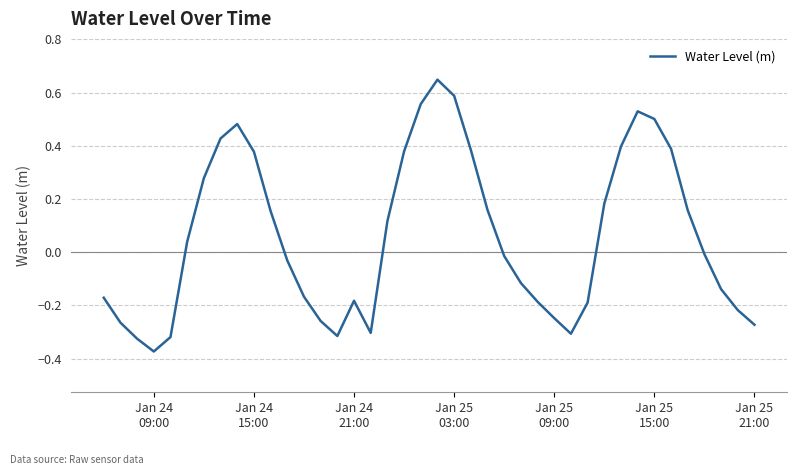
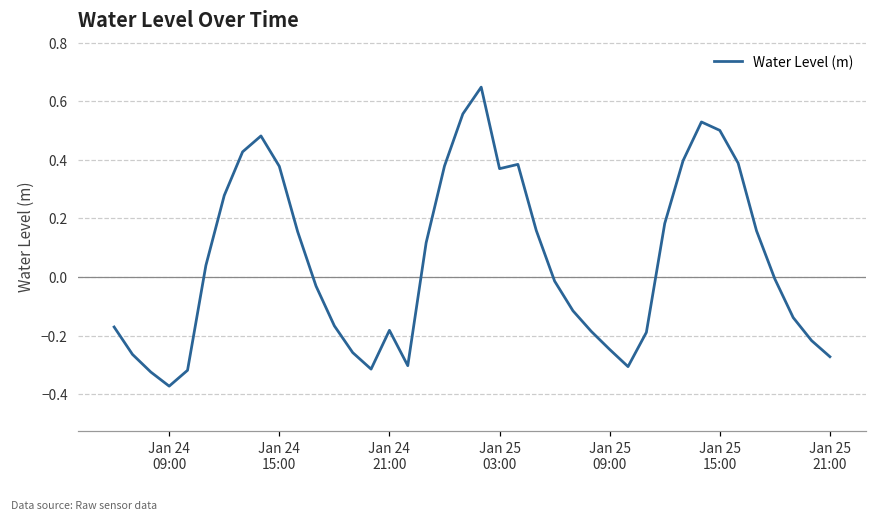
Jan 25 03:00: 0.59 -> 0.37
